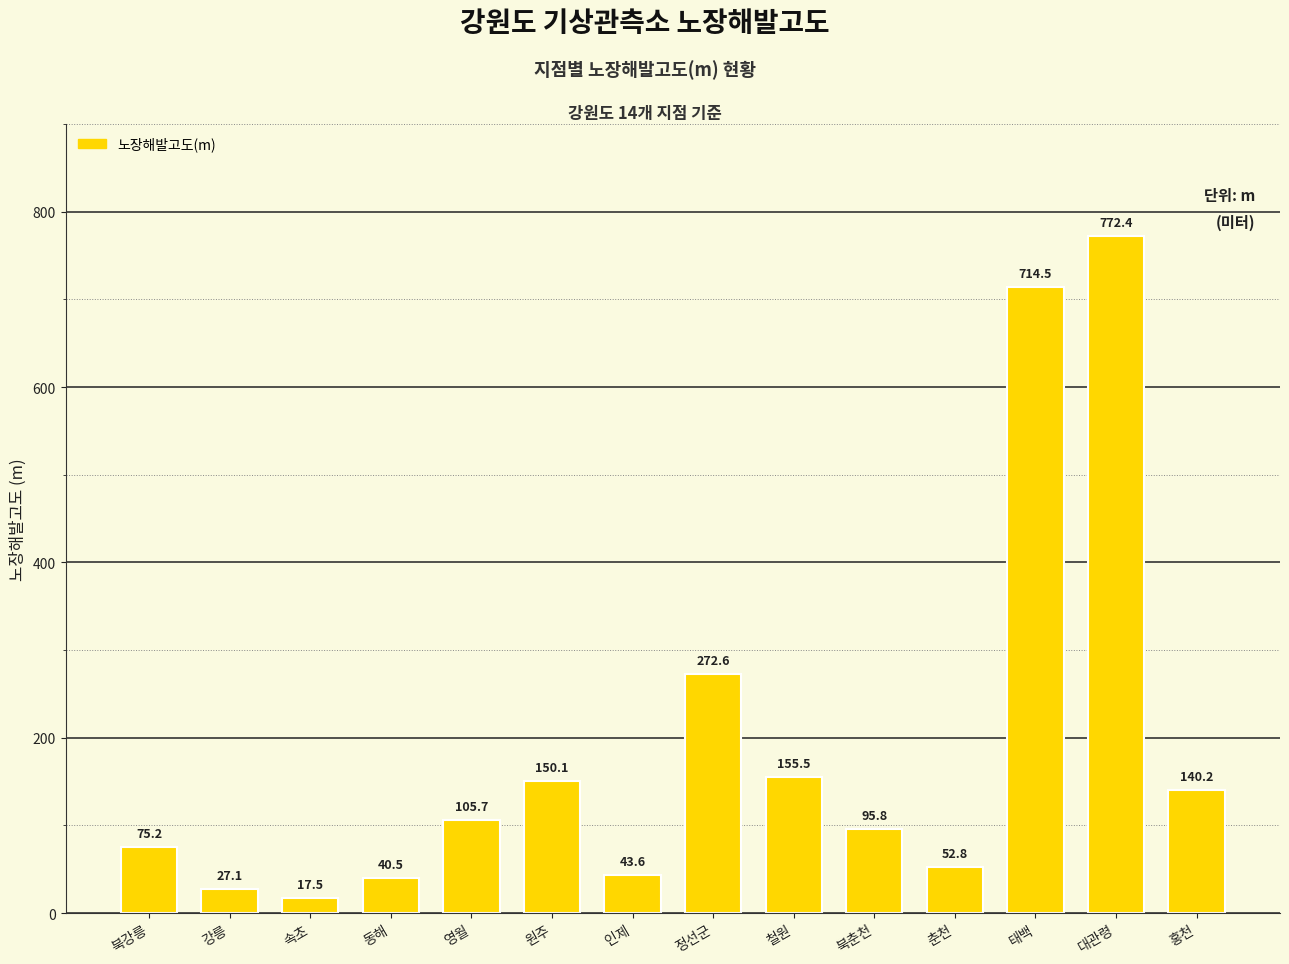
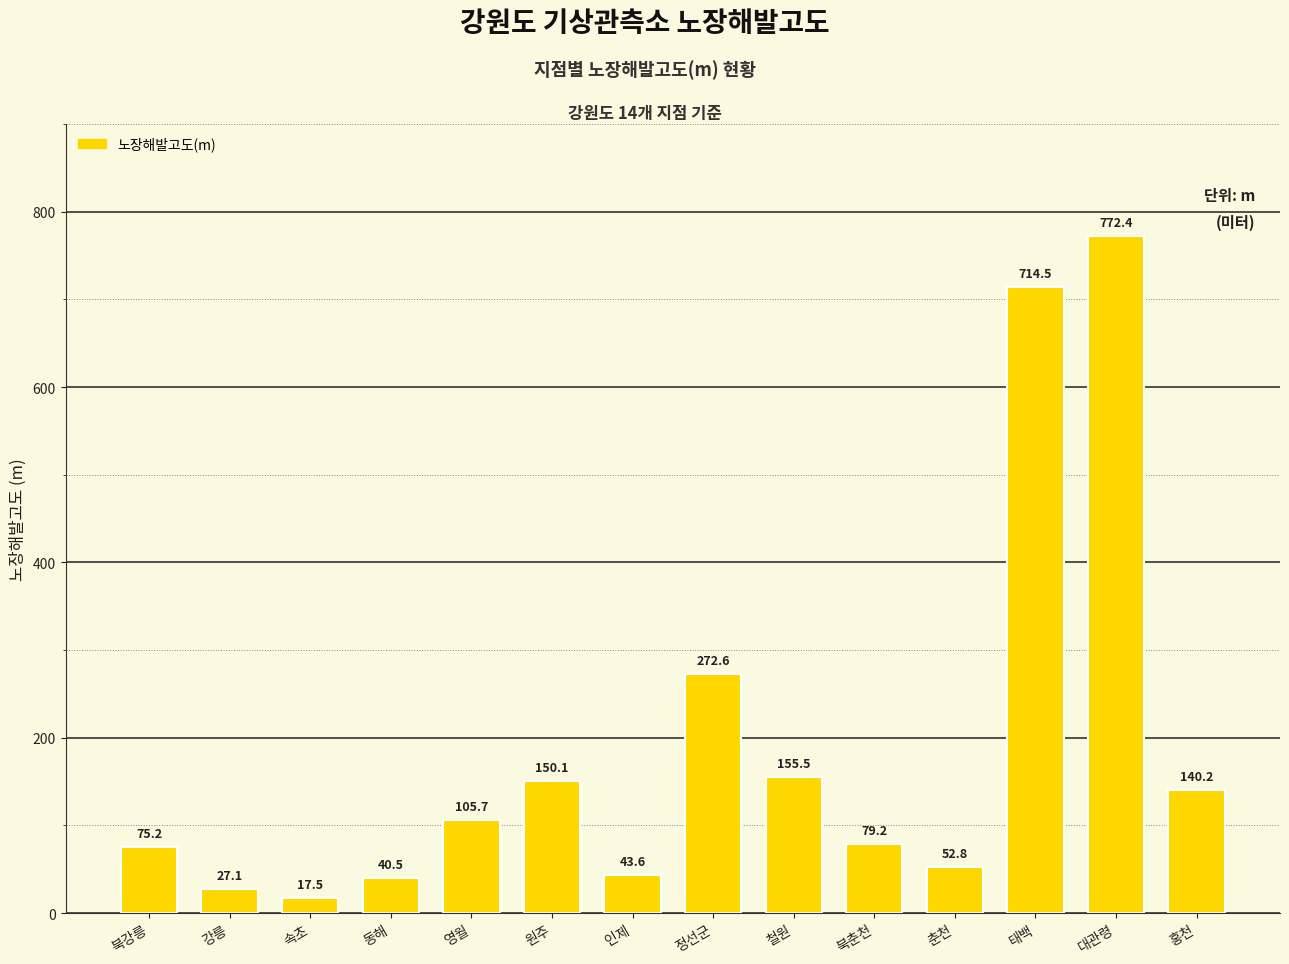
북춘천: 95.8 -> 79.2
